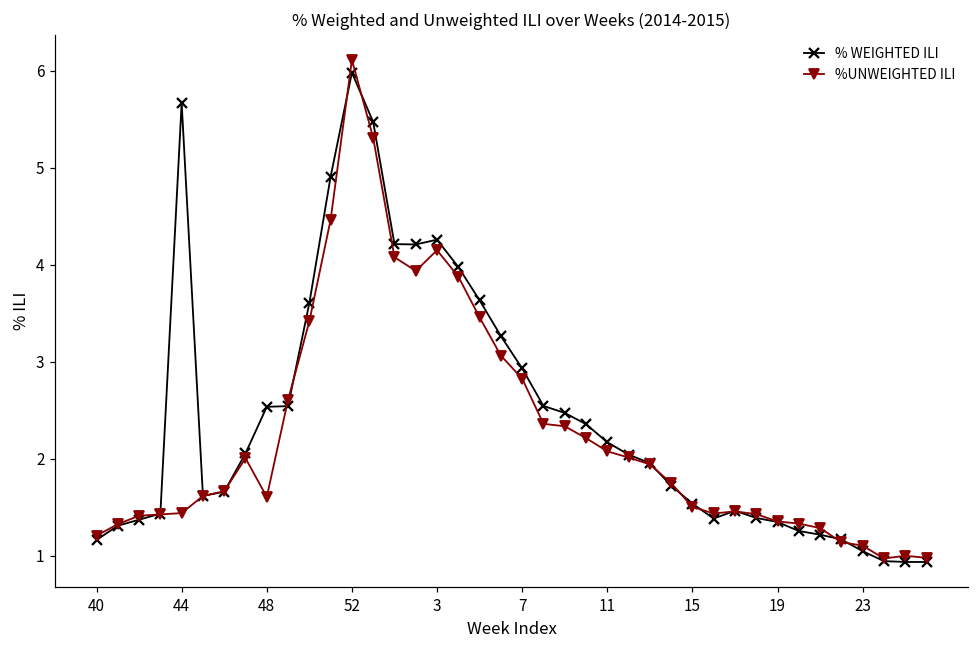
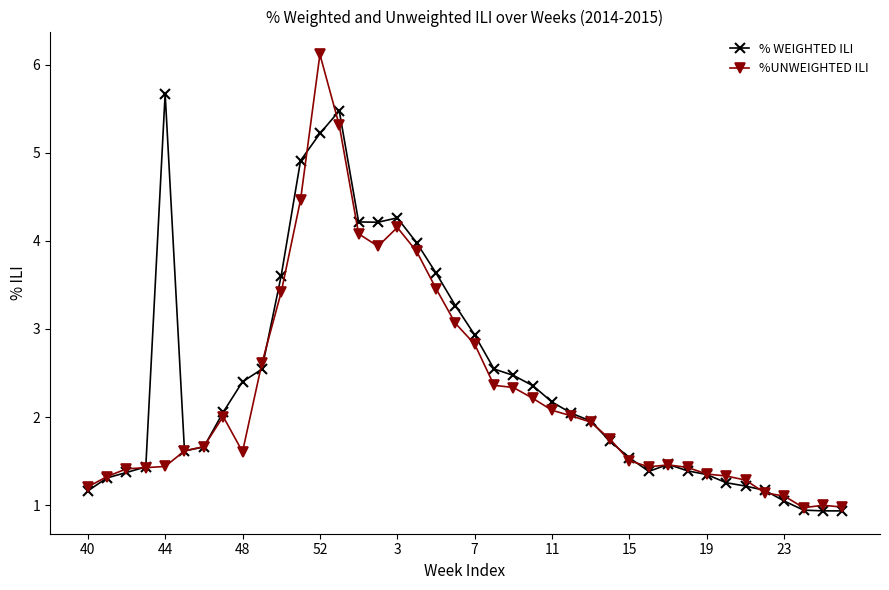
% WEIGHTED ILI, 48: 2.5 -> 2.4
% WEIGHTED ILI, 52: 6.0 -> 5.2
